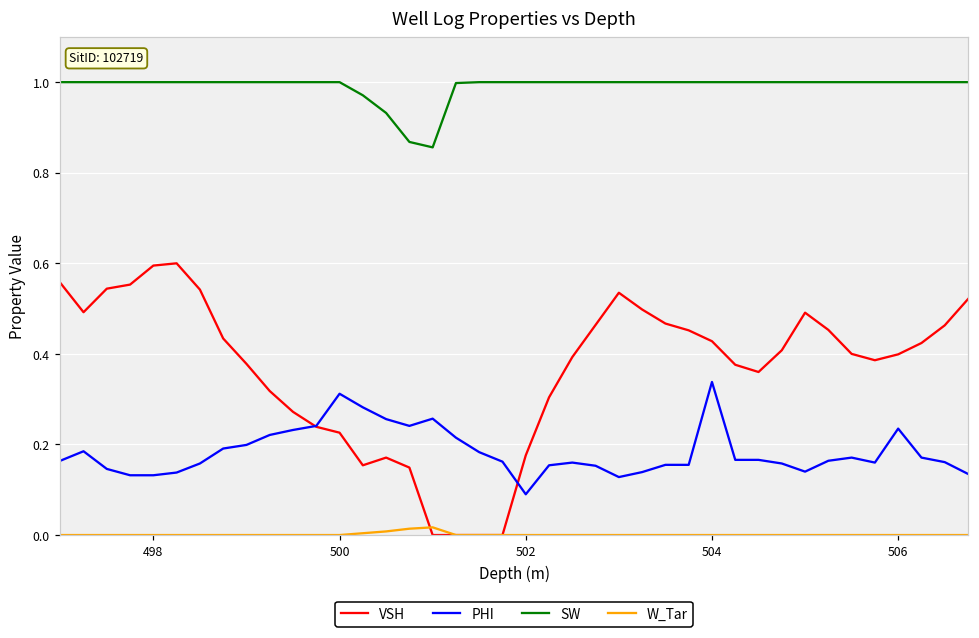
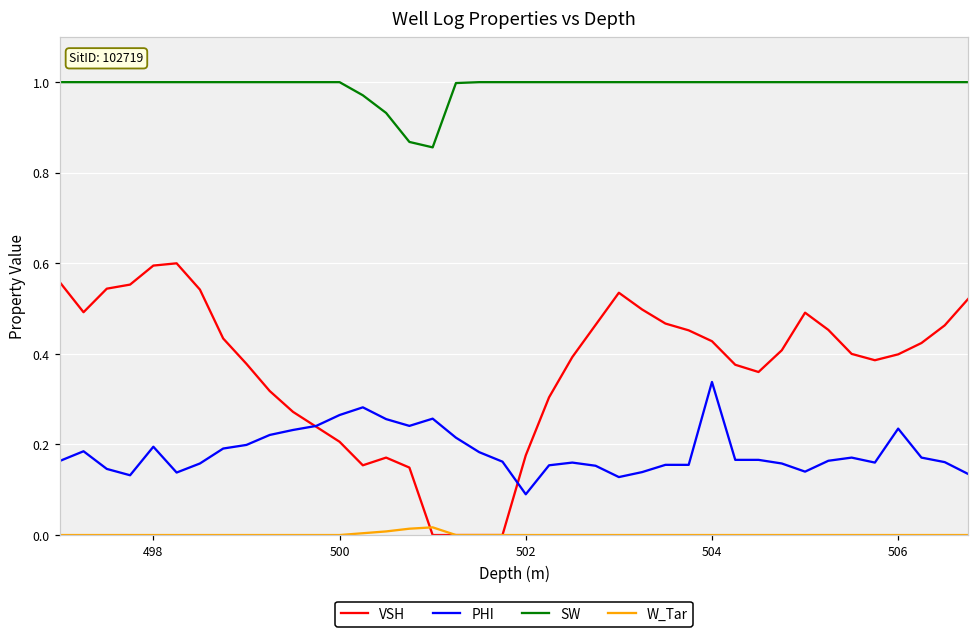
PHI, 498: 0.13 -> 0.20
VSH, 500: 0.23 -> 0.21
PHI, 500: 0.31 -> 0.27
